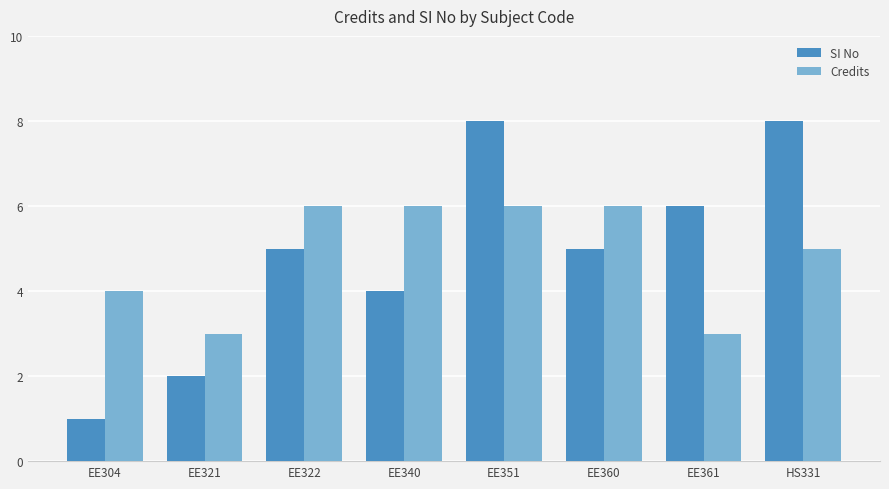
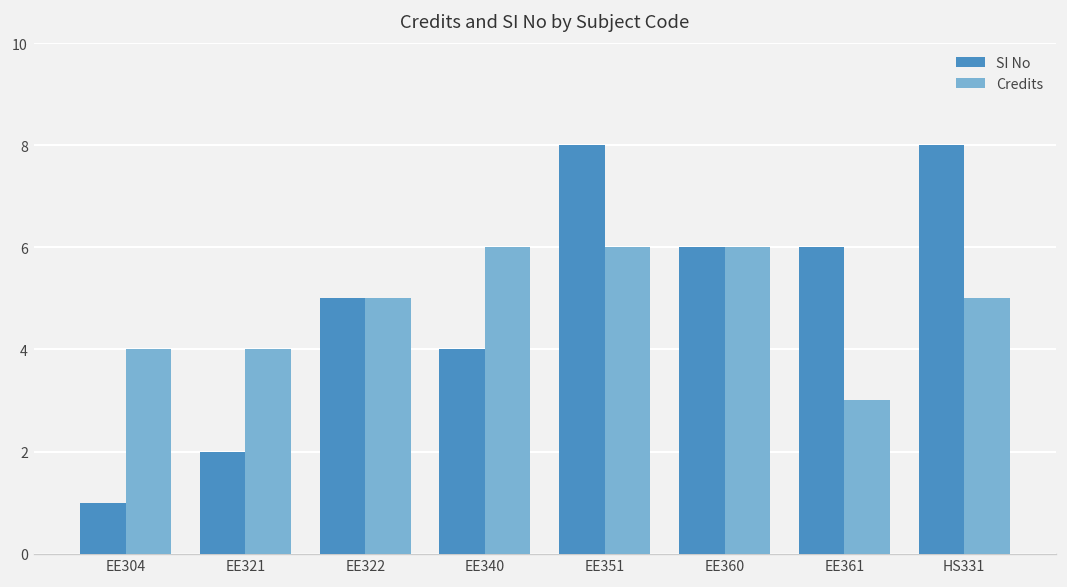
Credits, EE321: 3 -> 4
Credits, EE322: 6 -> 5
SI No, EE360: 5 -> 6
